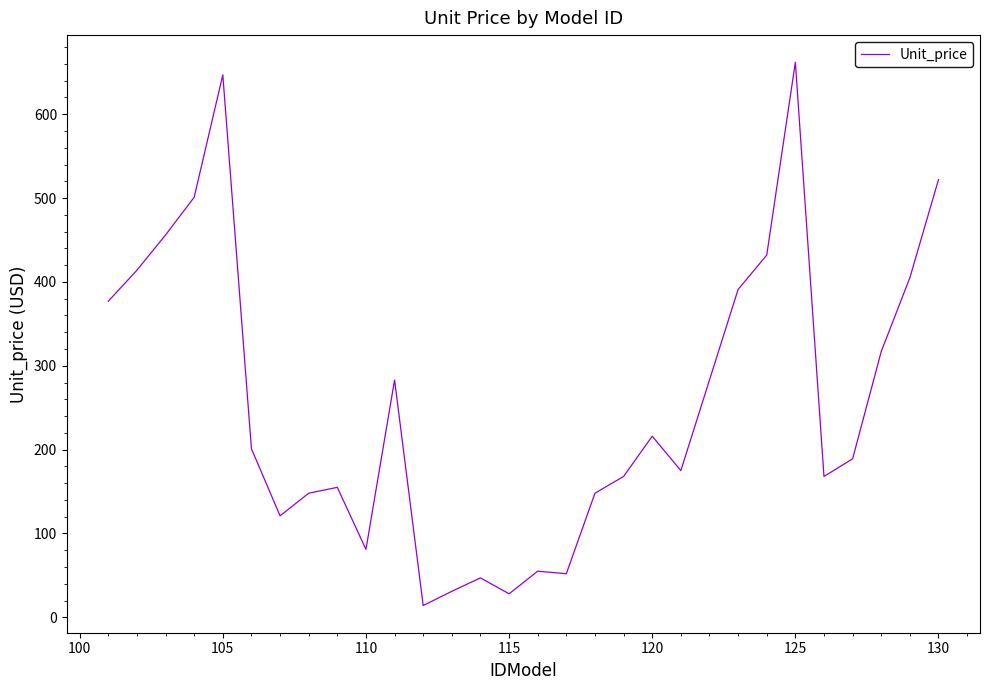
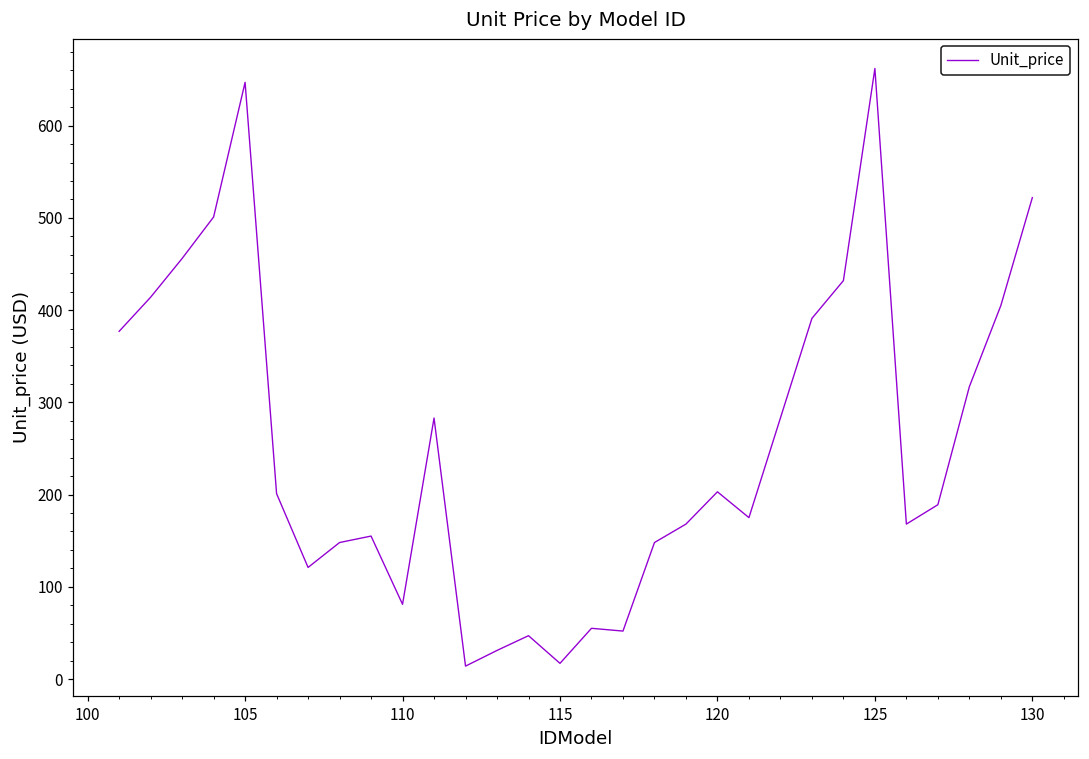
115: 30 -> 20
120: 220 -> 200
